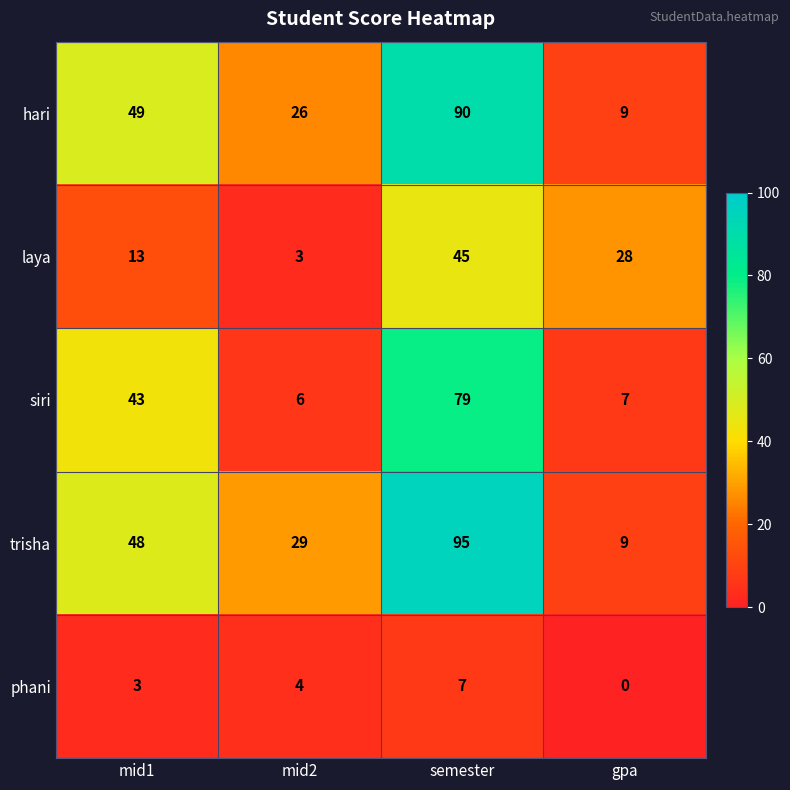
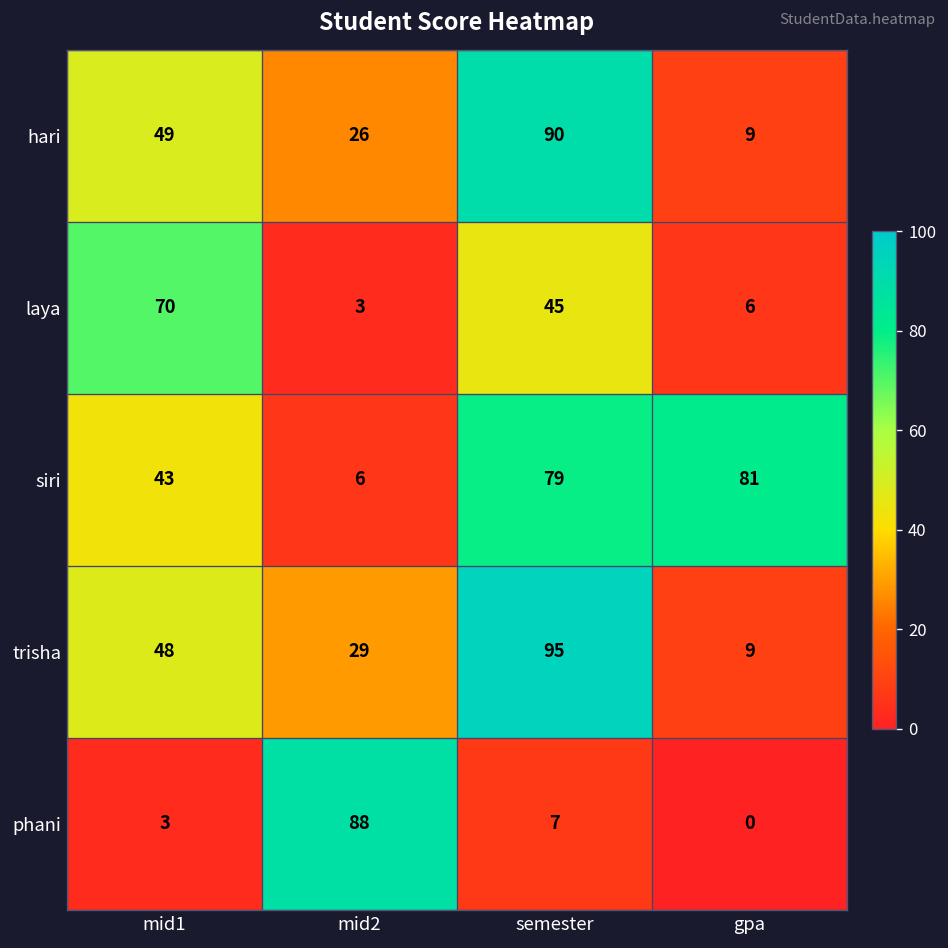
laya, mid1: 13 -> 70
laya, gpa: 28 -> 6
siri, gpa: 7 -> 81
phani, mid2: 4 -> 88
